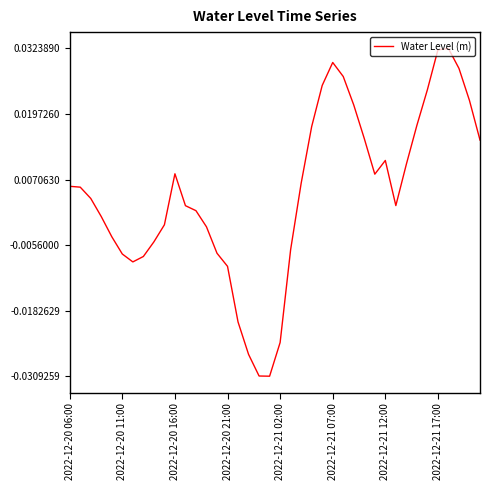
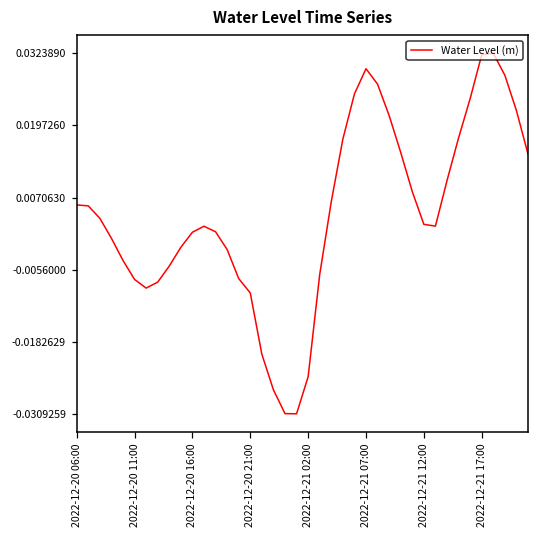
2022-12-20 16:00: 0.008 -> 0.001
2022-12-21 12:00: 0.011 -> 0.002
